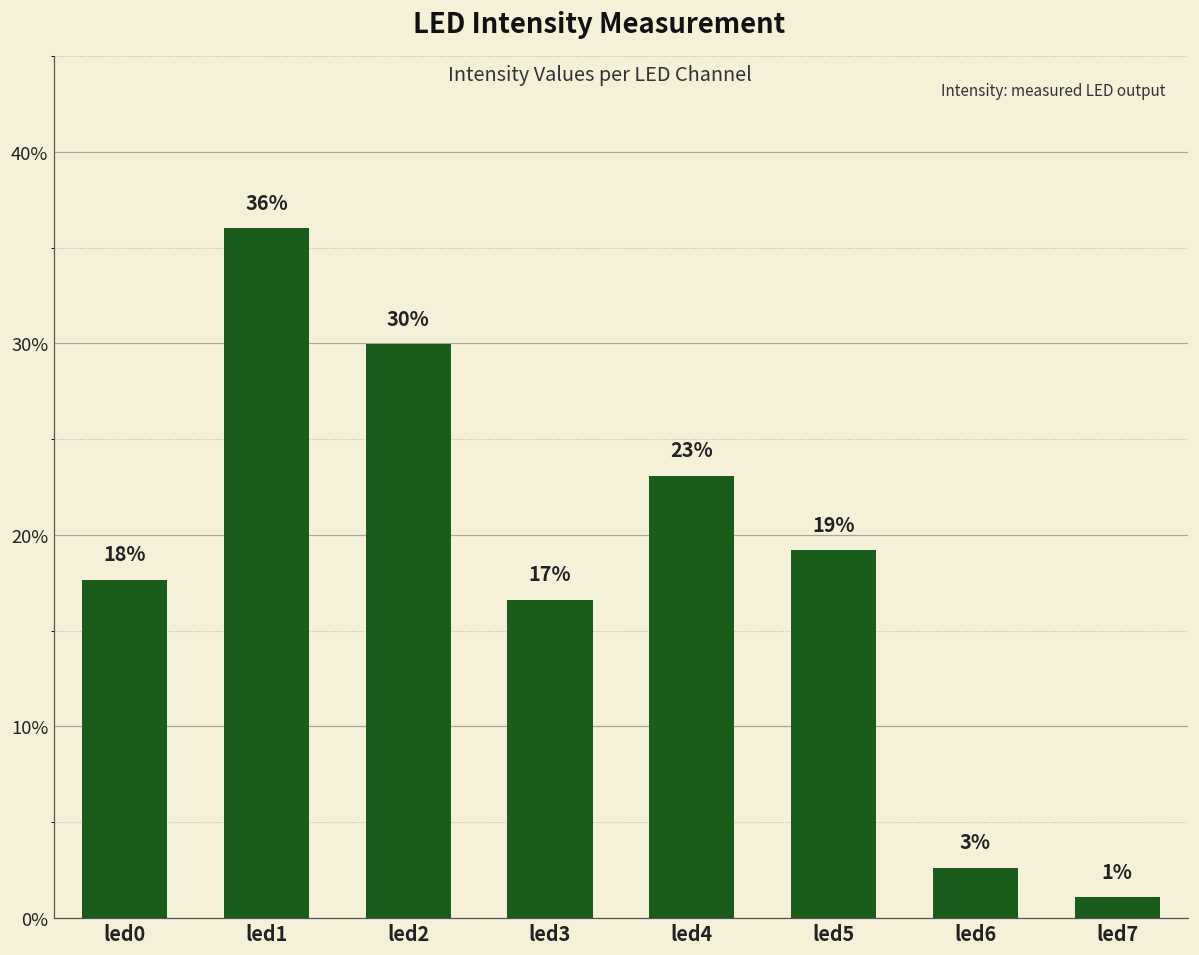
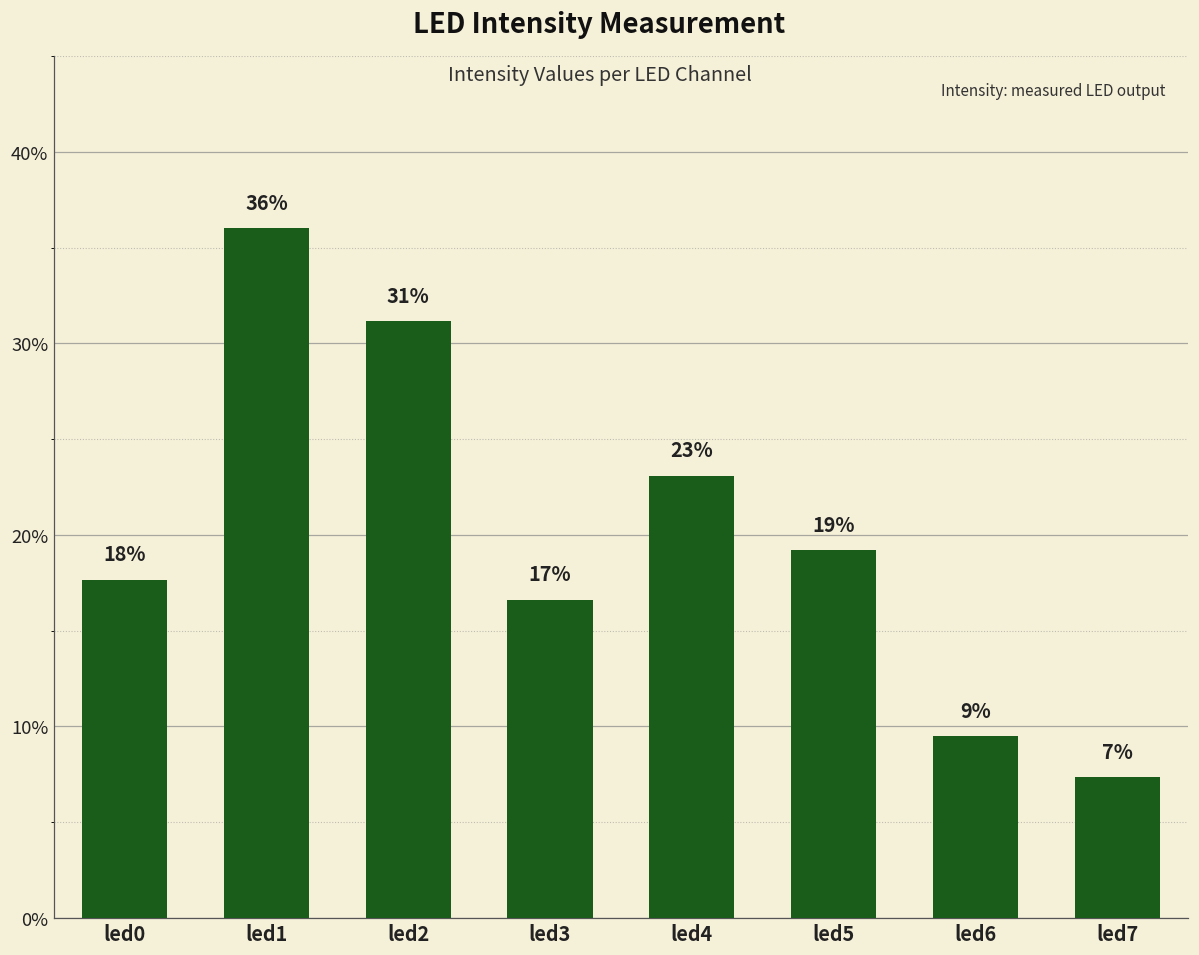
led2: 30% -> 31%
led6: 3% -> 9%
led7: 1% -> 7%
